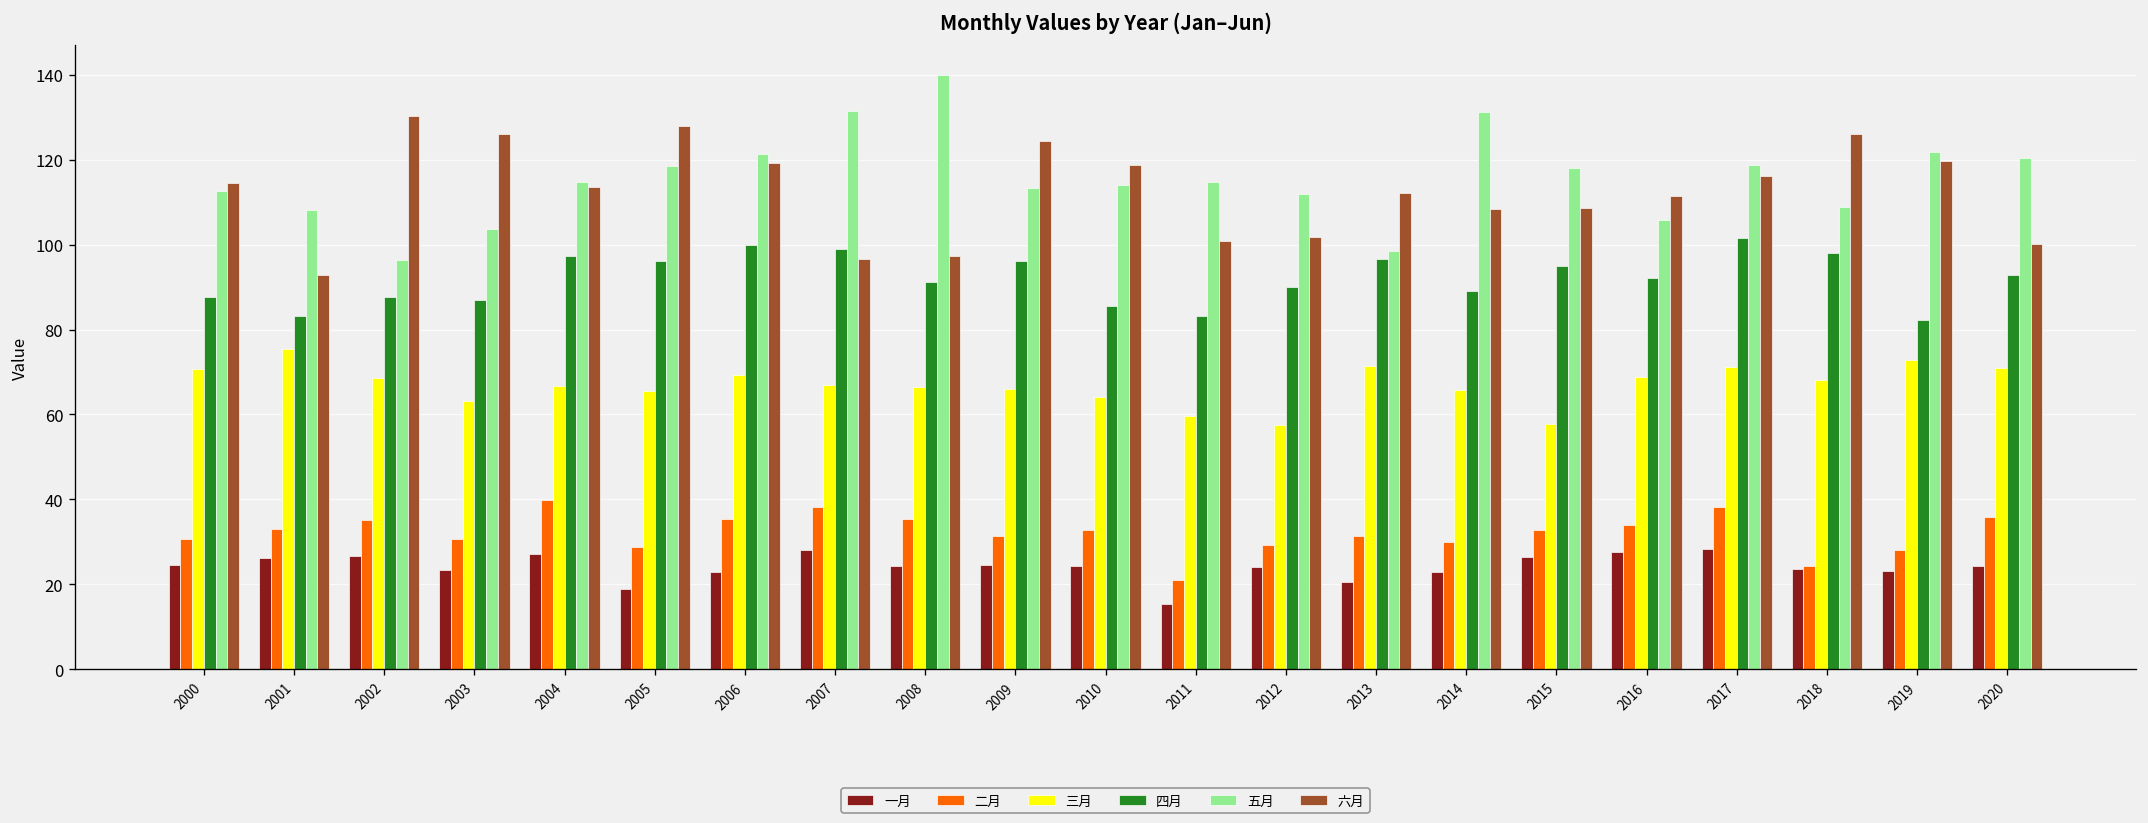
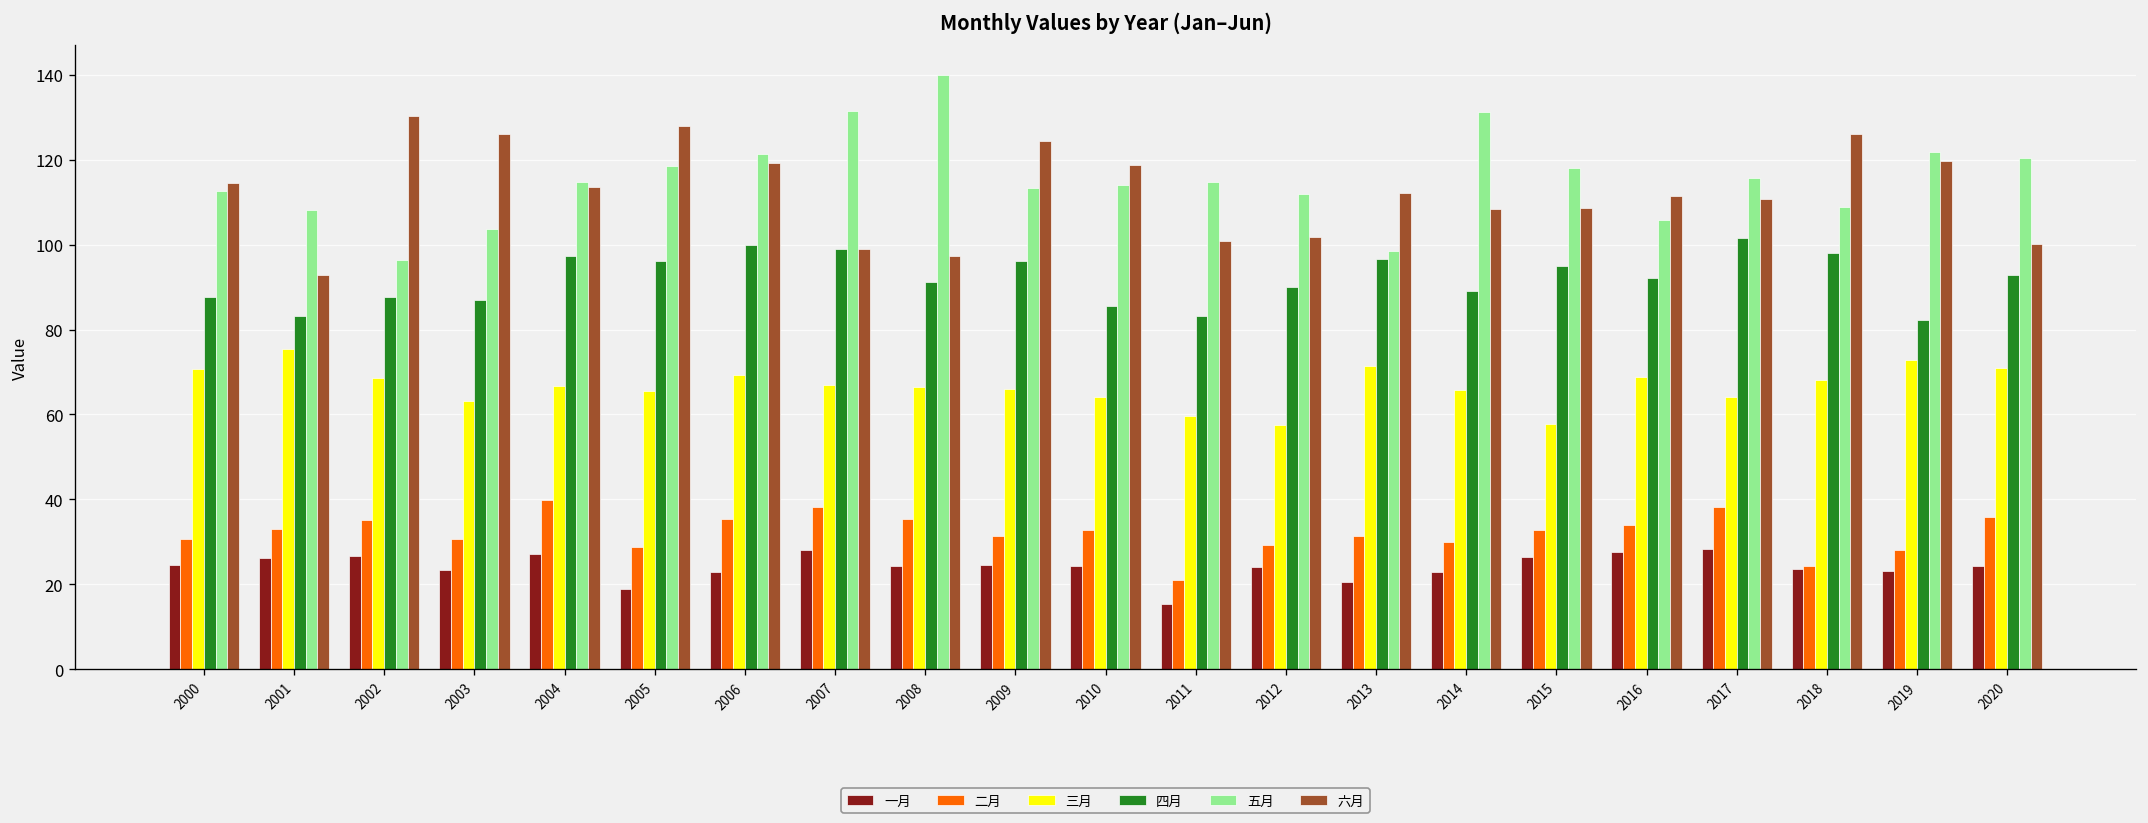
六月, 2007: 97 -> 99
三月, 2017: 71 -> 64
五月, 2017: 119 -> 116
六月, 2017: 116 -> 111
